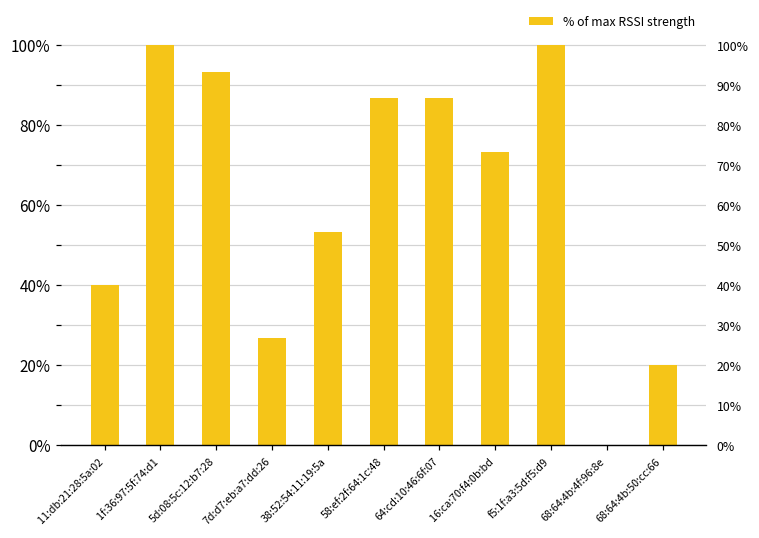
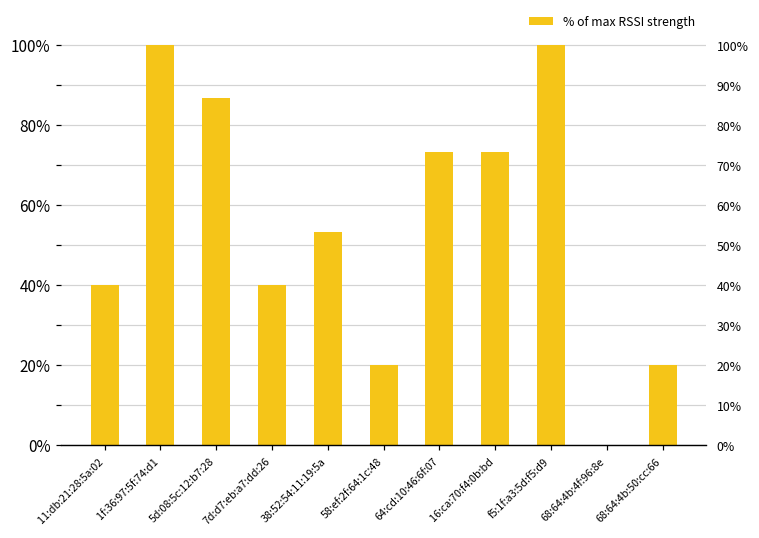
5d:08:5c:12:b7:28: 93% -> 87%
7d:d7:eb:a7:dd:26: 27% -> 40%
58:ef:2f:64:1c:48: 87% -> 20%
64:cd:10:46:6f:07: 87% -> 73%
